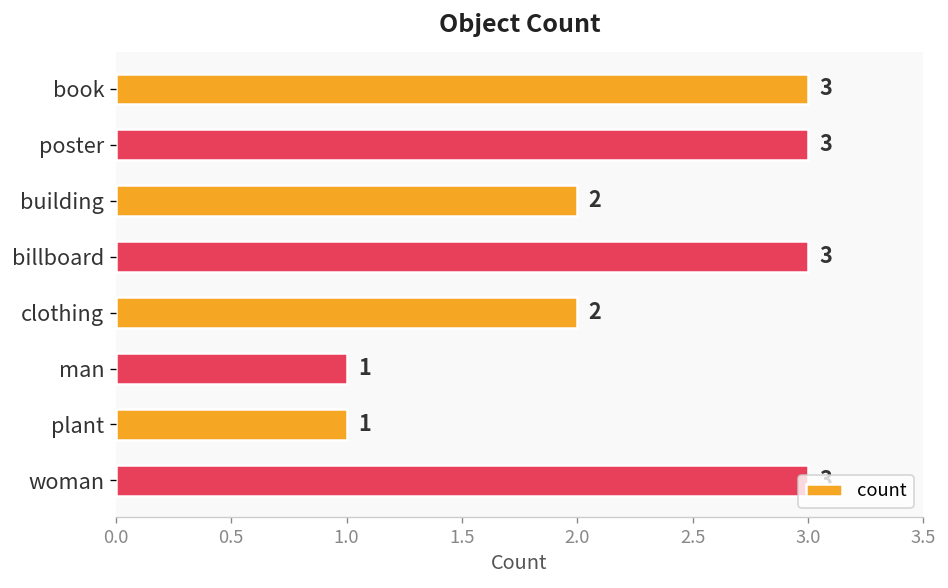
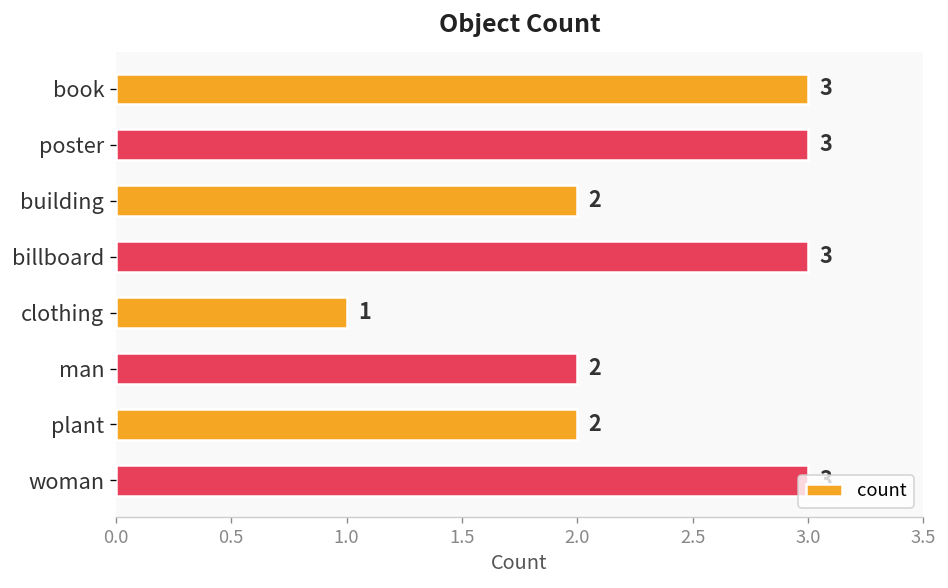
clothing: 2 -> 1
man: 1 -> 2
plant: 1 -> 2
